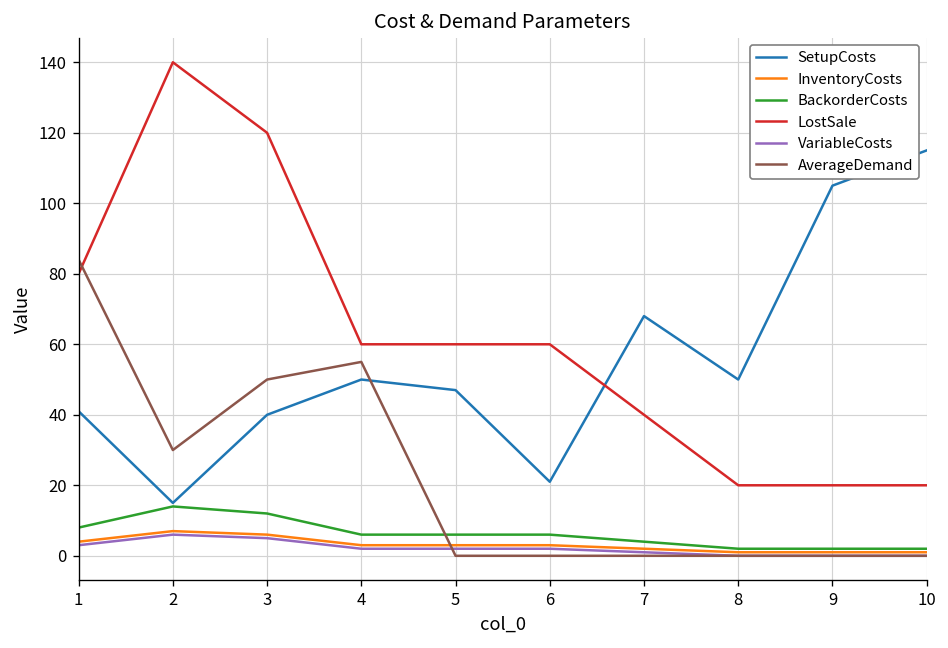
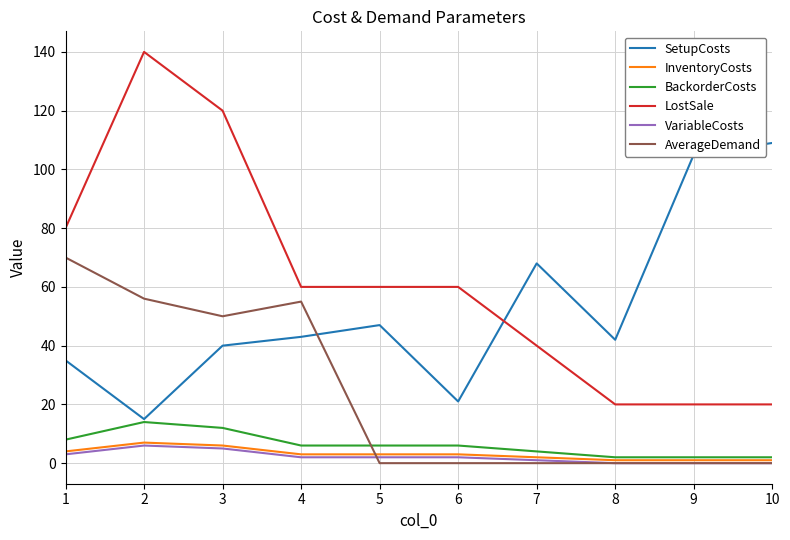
SetupCosts, 1: 41 -> 35
AverageDemand, 1: 84 -> 70
AverageDemand, 2: 30 -> 56
SetupCosts, 4: 50 -> 43
SetupCosts, 8: 50 -> 42
SetupCosts, 10: 115 -> 109
